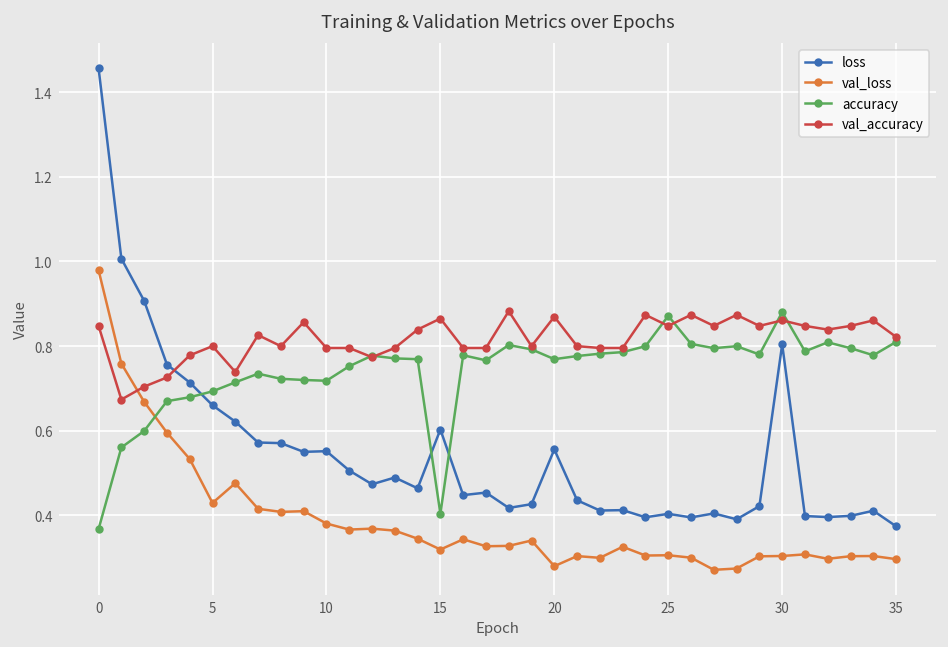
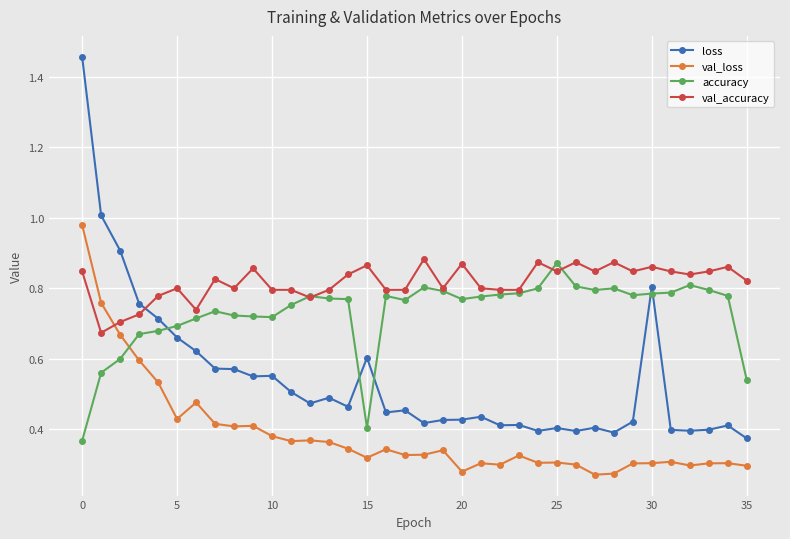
loss, 20: 0.56 -> 0.43
accuracy, 30: 0.88 -> 0.78
accuracy, 35: 0.81 -> 0.54
